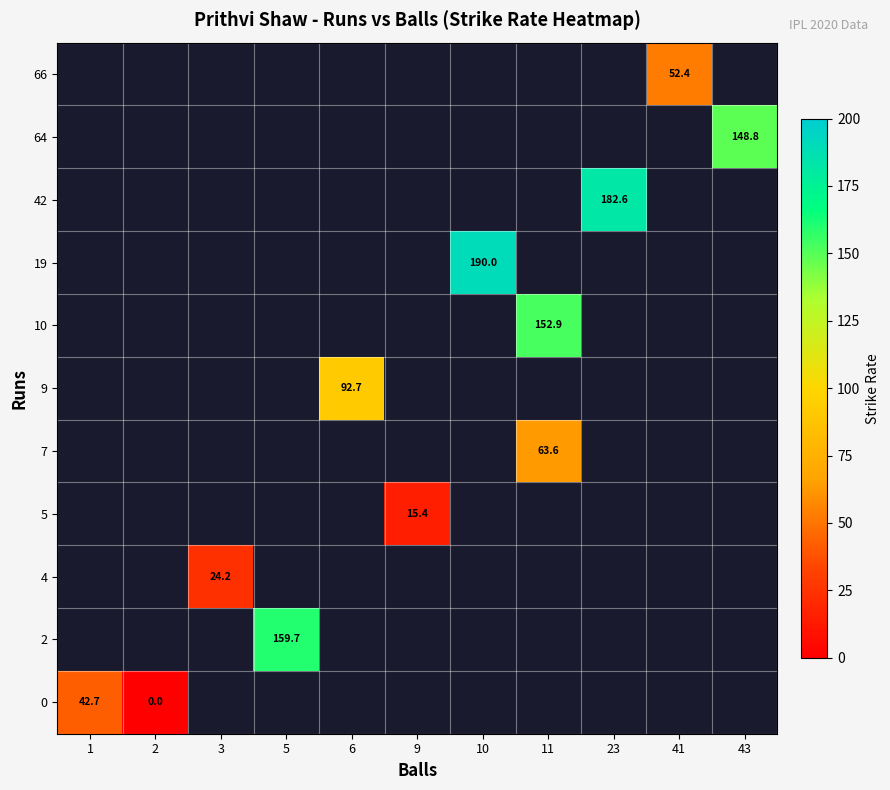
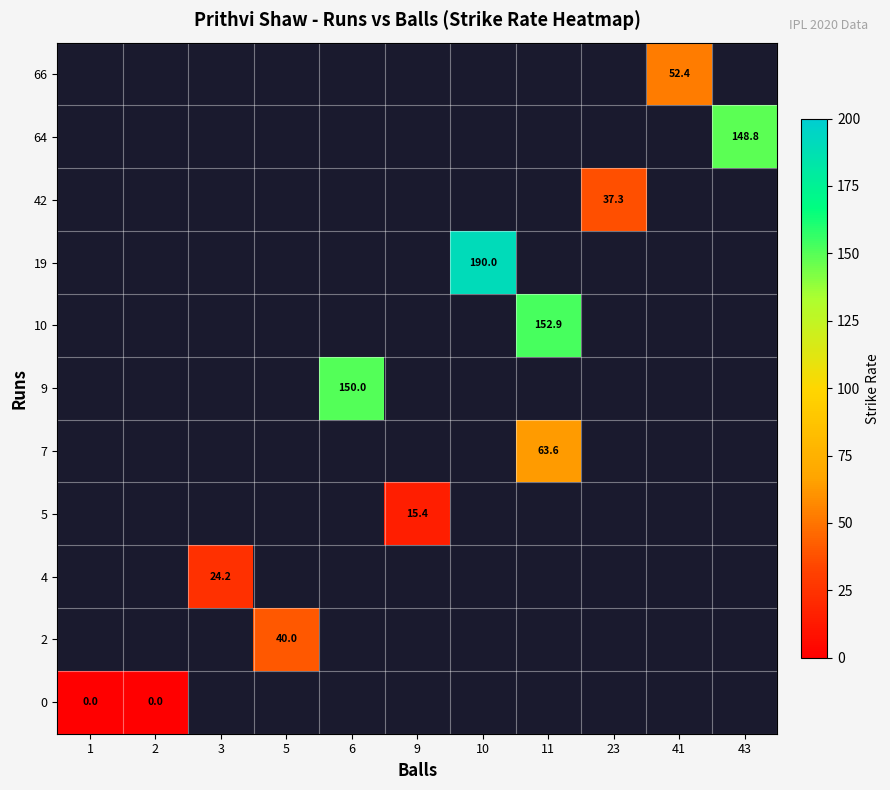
42, 23: 182.6 -> 37.3
9, 6: 92.7 -> 150.0
2, 5: 159.7 -> 40.0
0, 1: 42.7 -> 0.0
